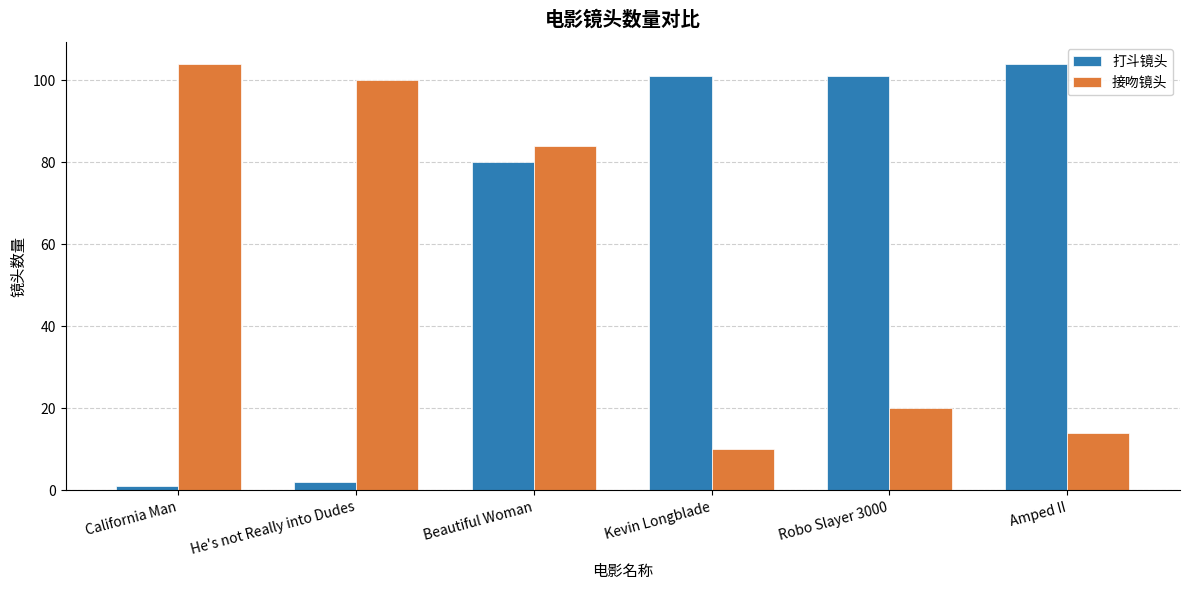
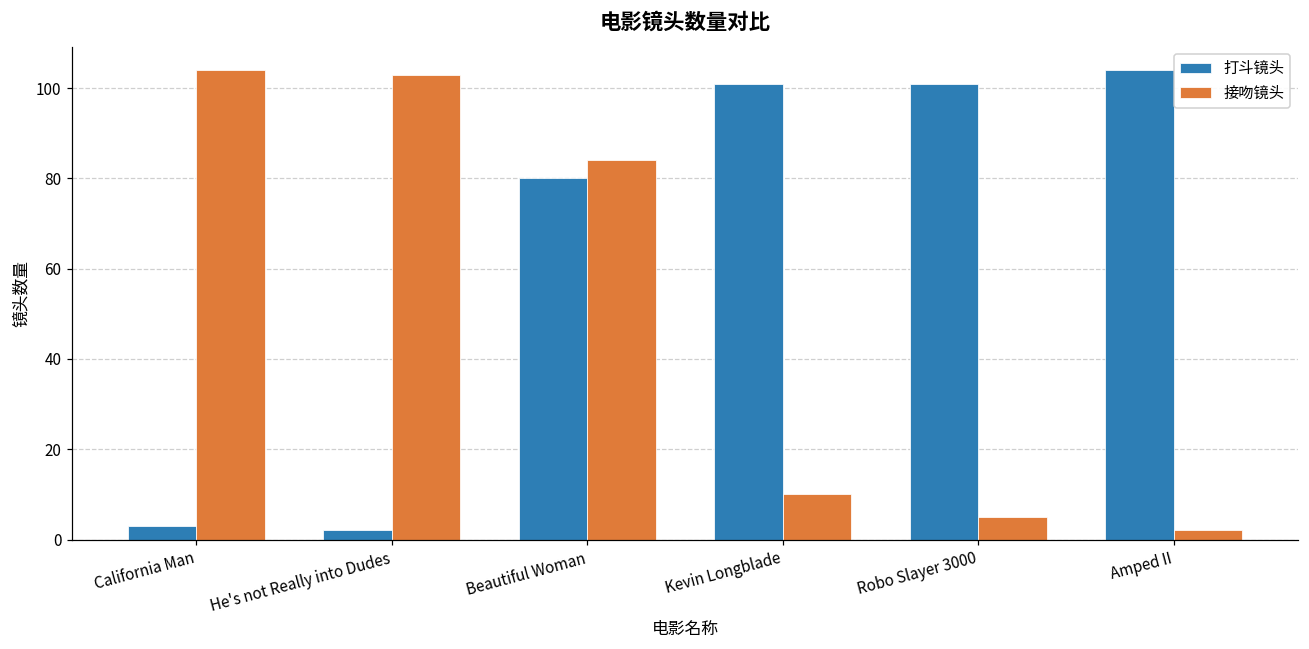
打斗镜头, California Man: 1 -> 3
接吻镜头, He's not Really into Dudes: 100 -> 103
接吻镜头, Robo Slayer 3000: 20 -> 5
接吻镜头, Amped II: 14 -> 2
